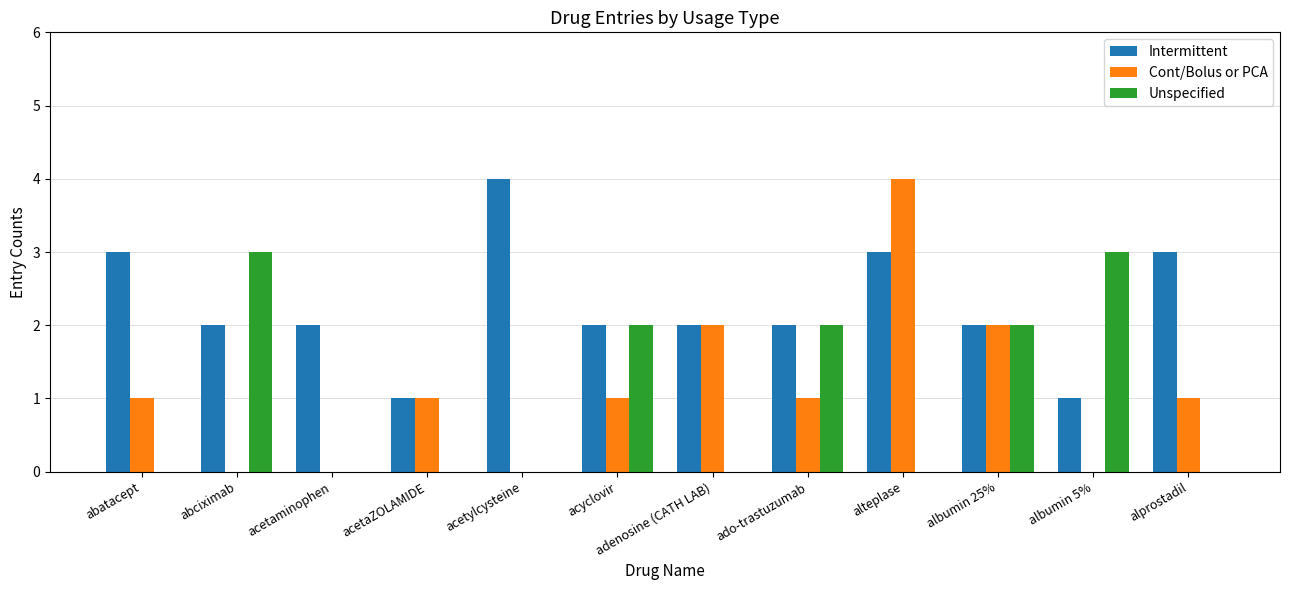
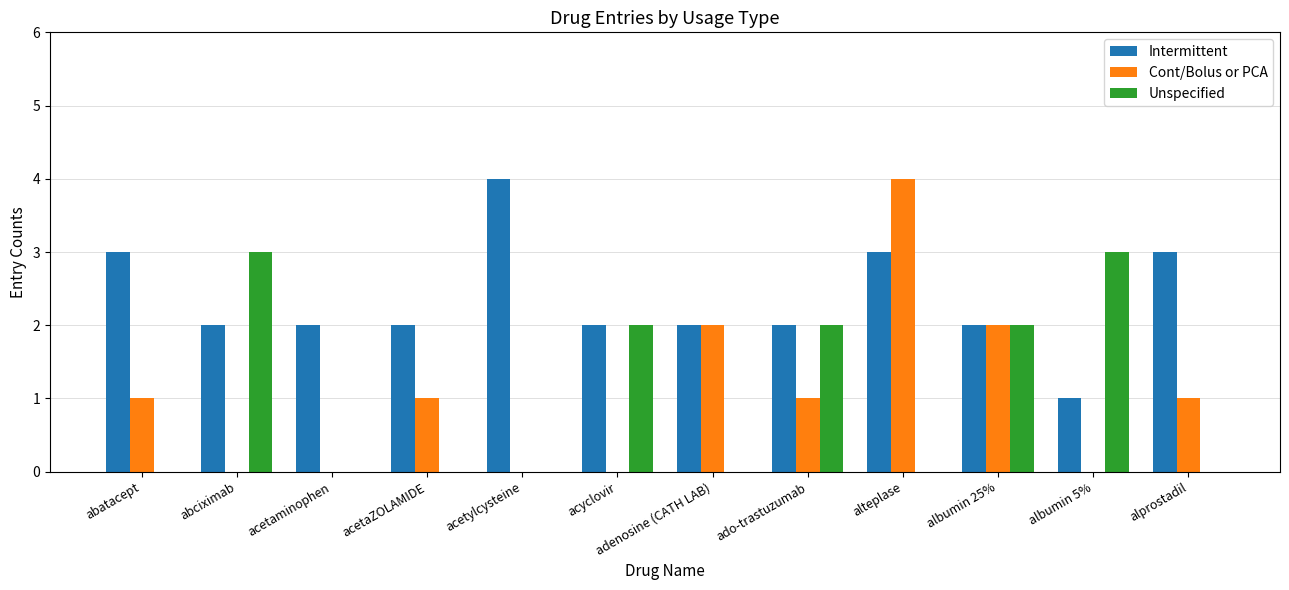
Intermittent, acetaZOLAMIDE: 1 -> 2
Cont/Bolus or PCA, acyclovir: 1 -> 0
